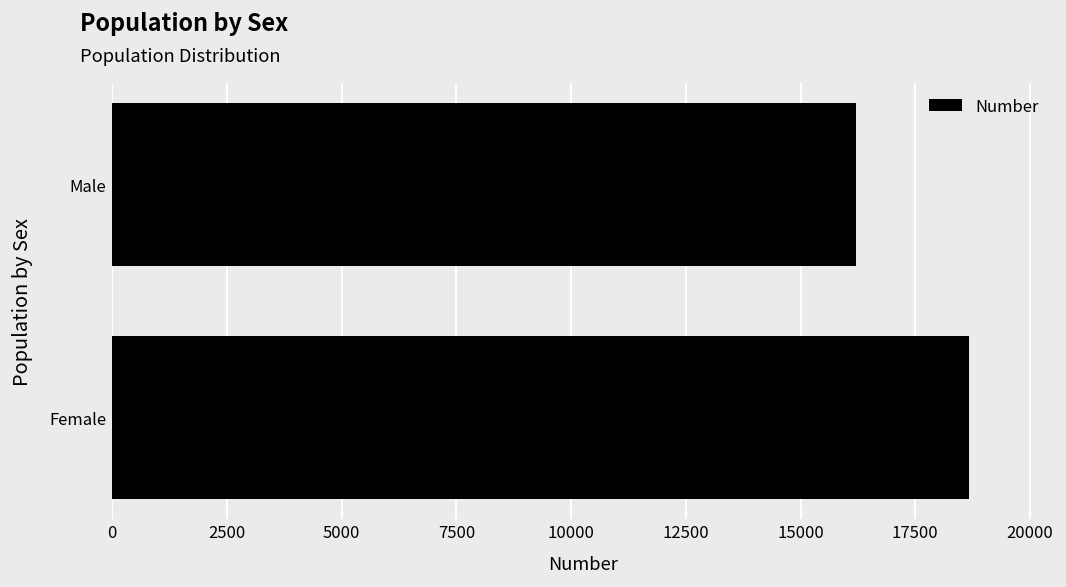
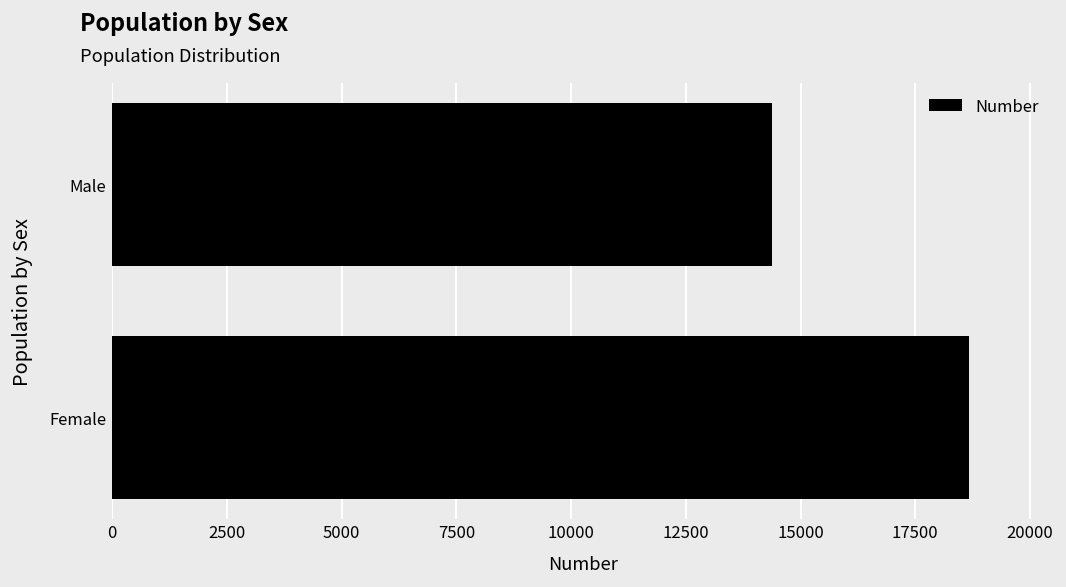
Male: 16200 -> 14400
